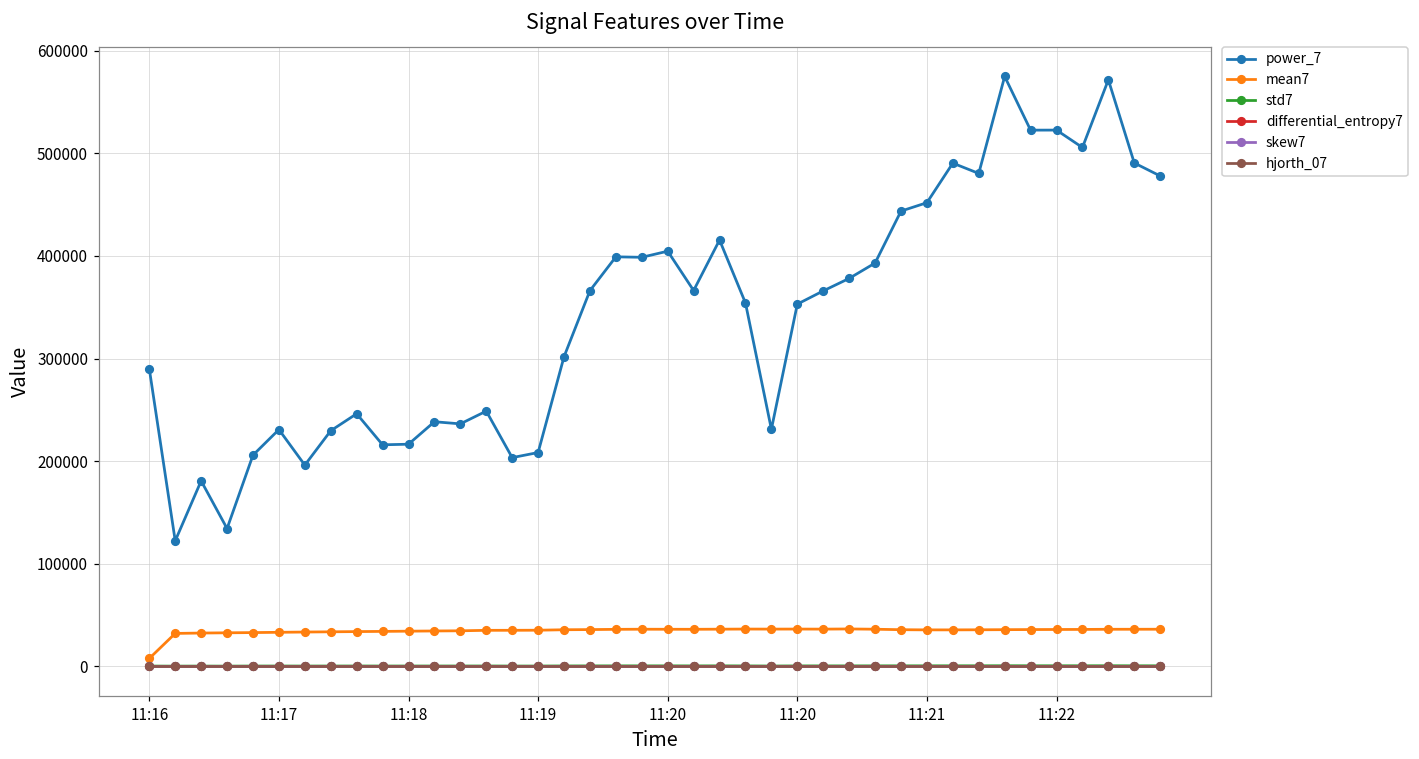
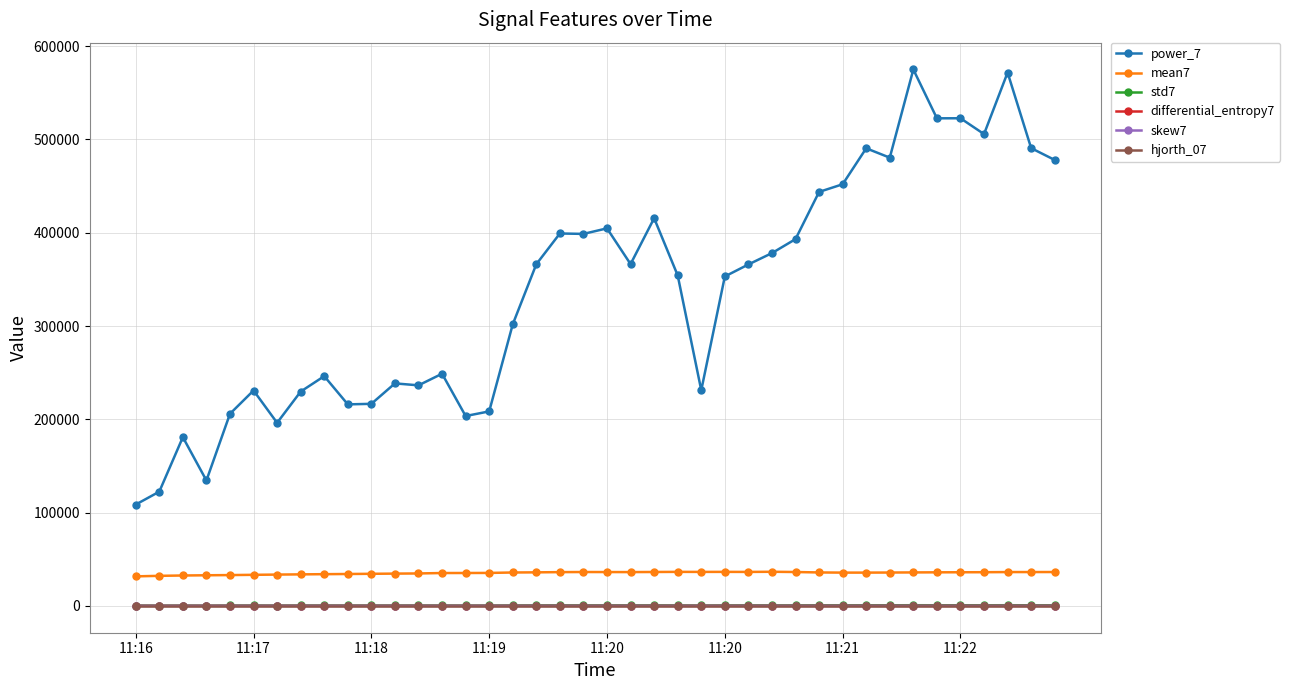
power_7, 11:16: 290000 -> 110000
mean7, 11:16: 10000 -> 30000
